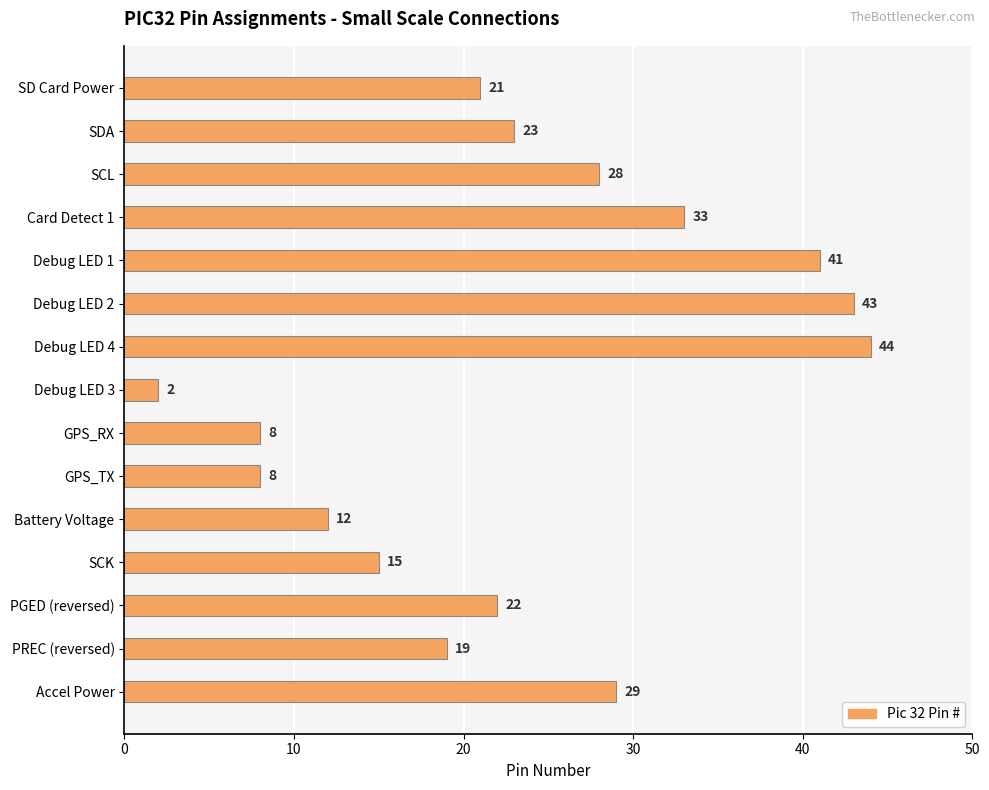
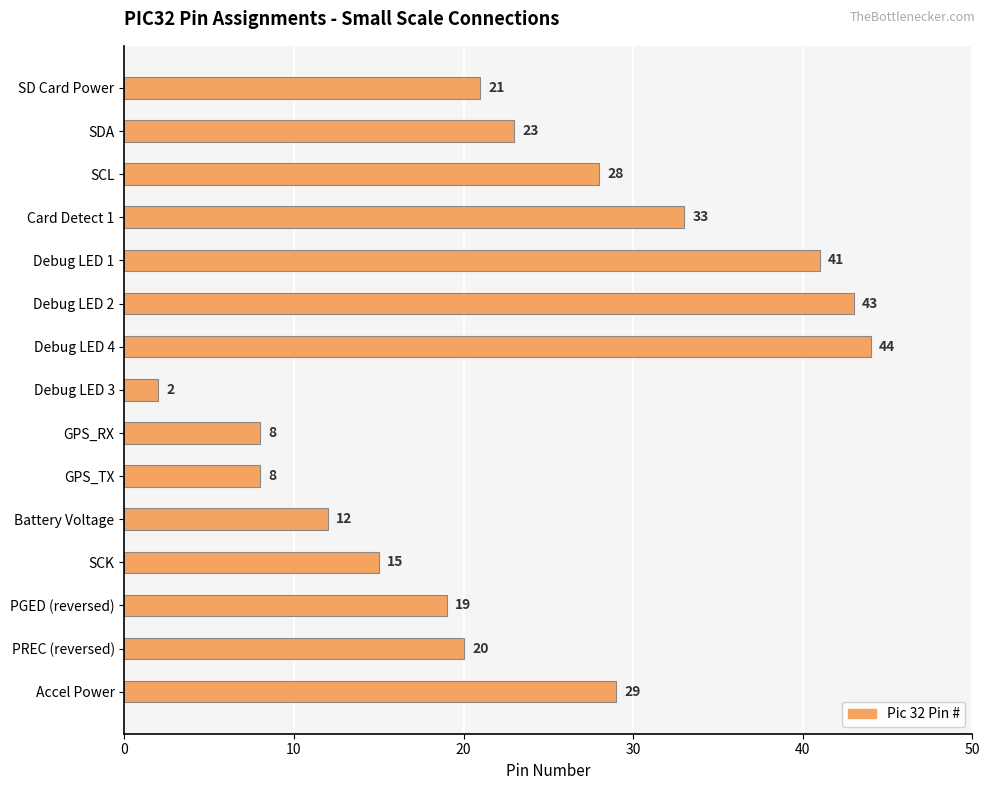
PGED (reversed): 22 -> 19
PREC (reversed): 19 -> 20
